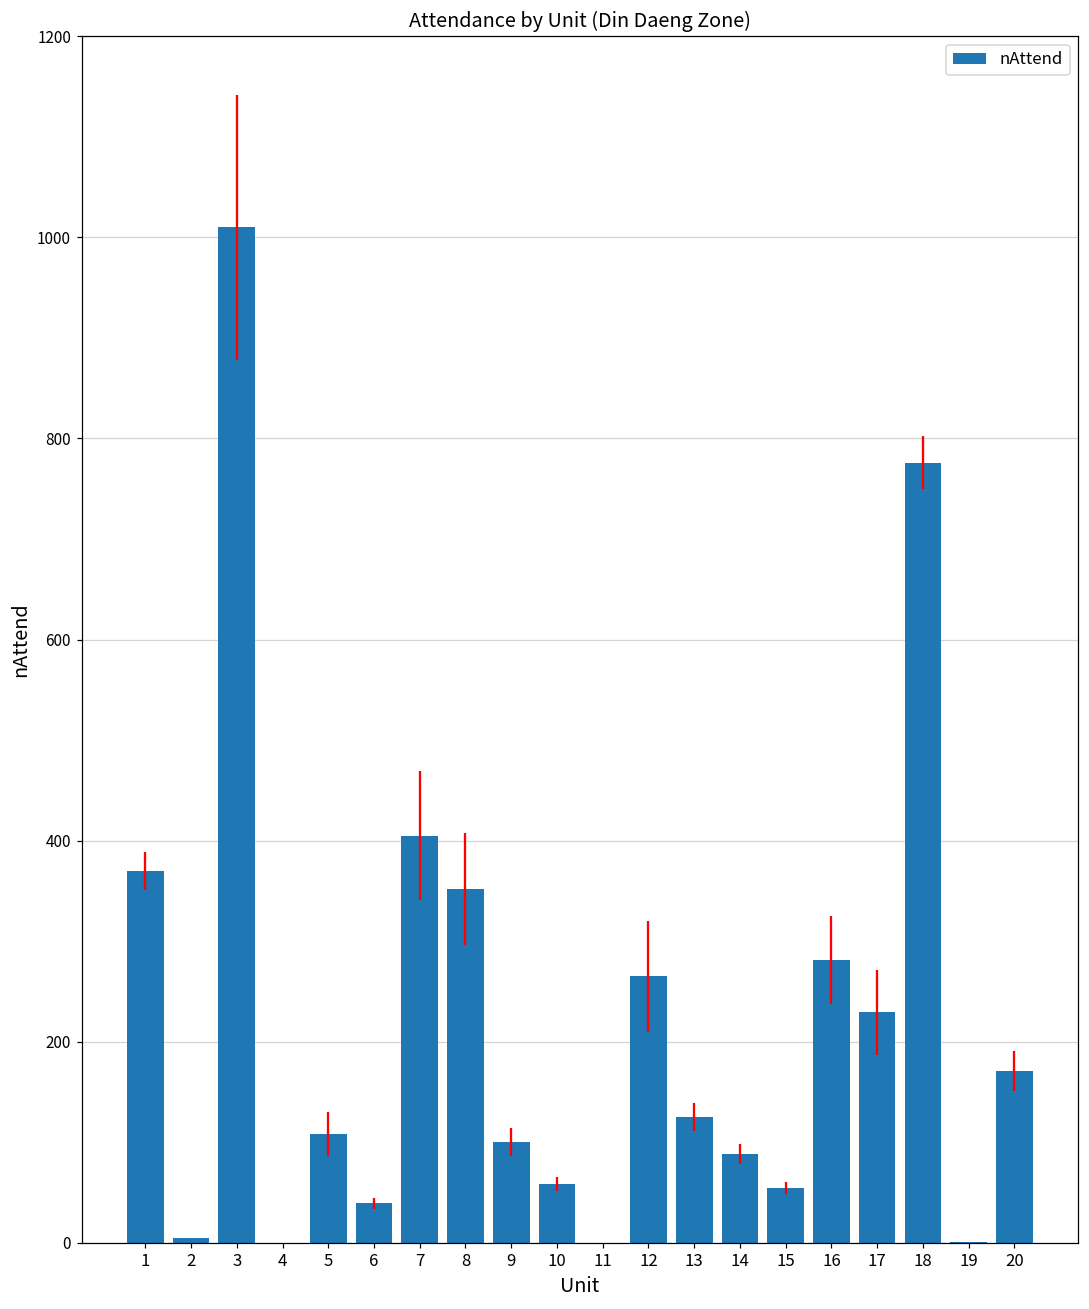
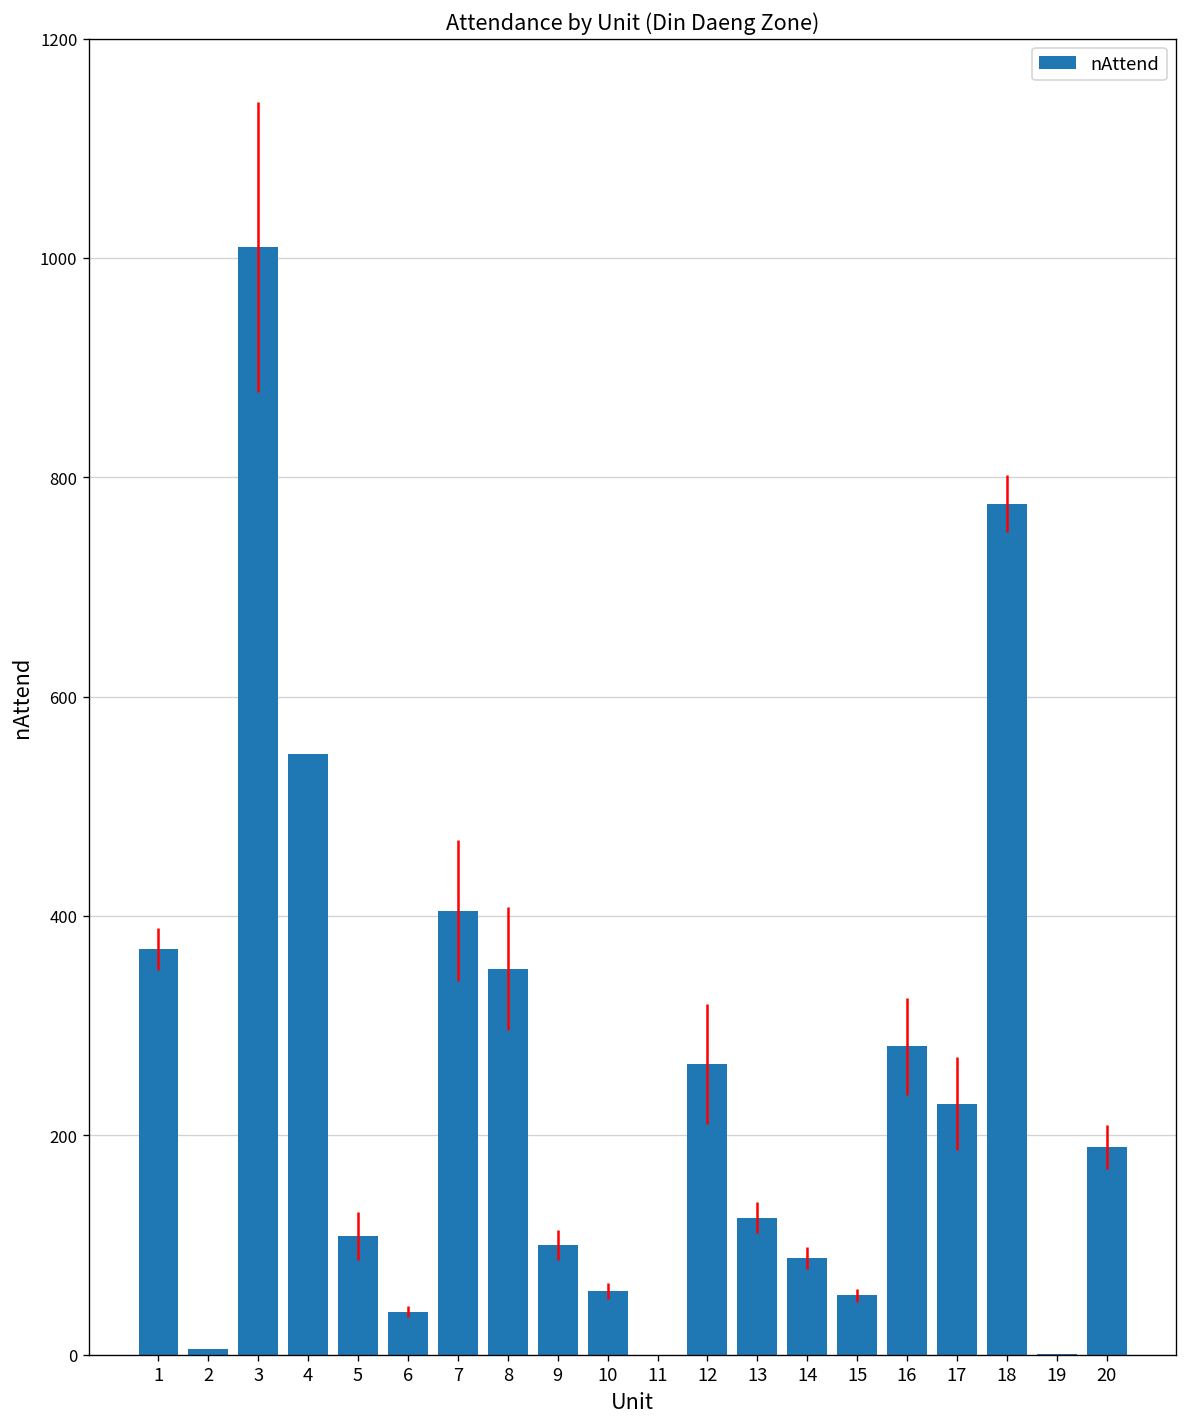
4: 0 -> 550
20: 170 -> 190
